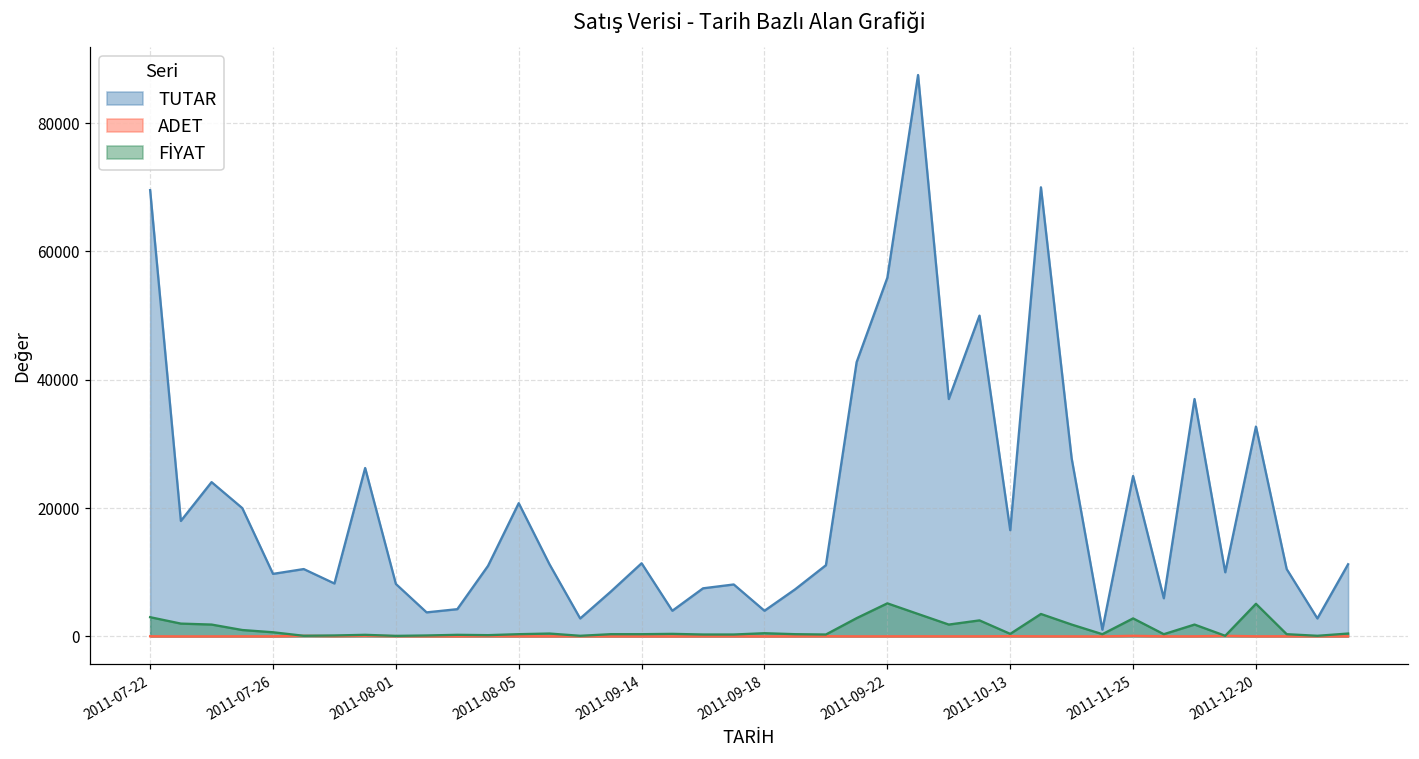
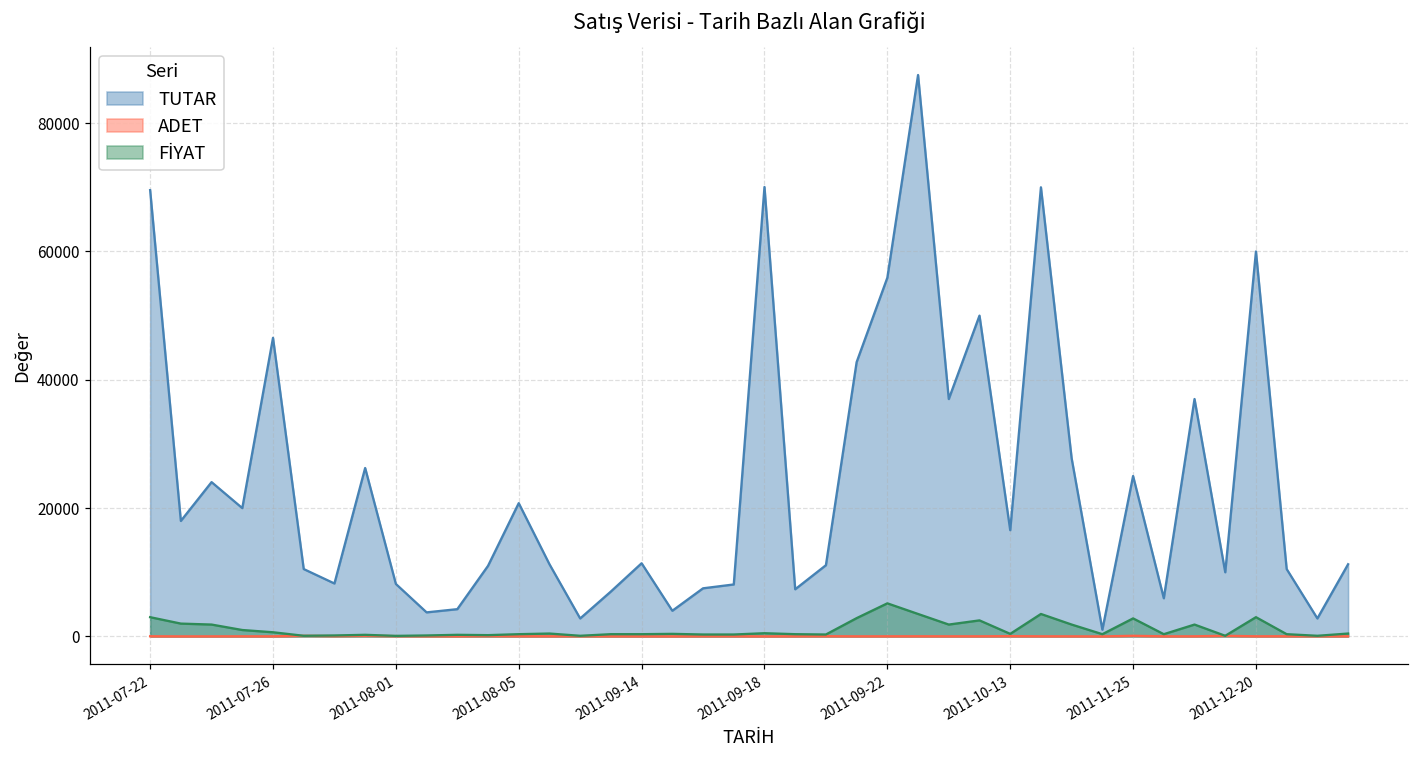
TUTAR, 2011-07-26: 10000 -> 47000
TUTAR, 2011-09-18: 4000 -> 70000
TUTAR, 2011-12-20: 33000 -> 60000
FİYAT, 2011-12-20: 5000 -> 3000
